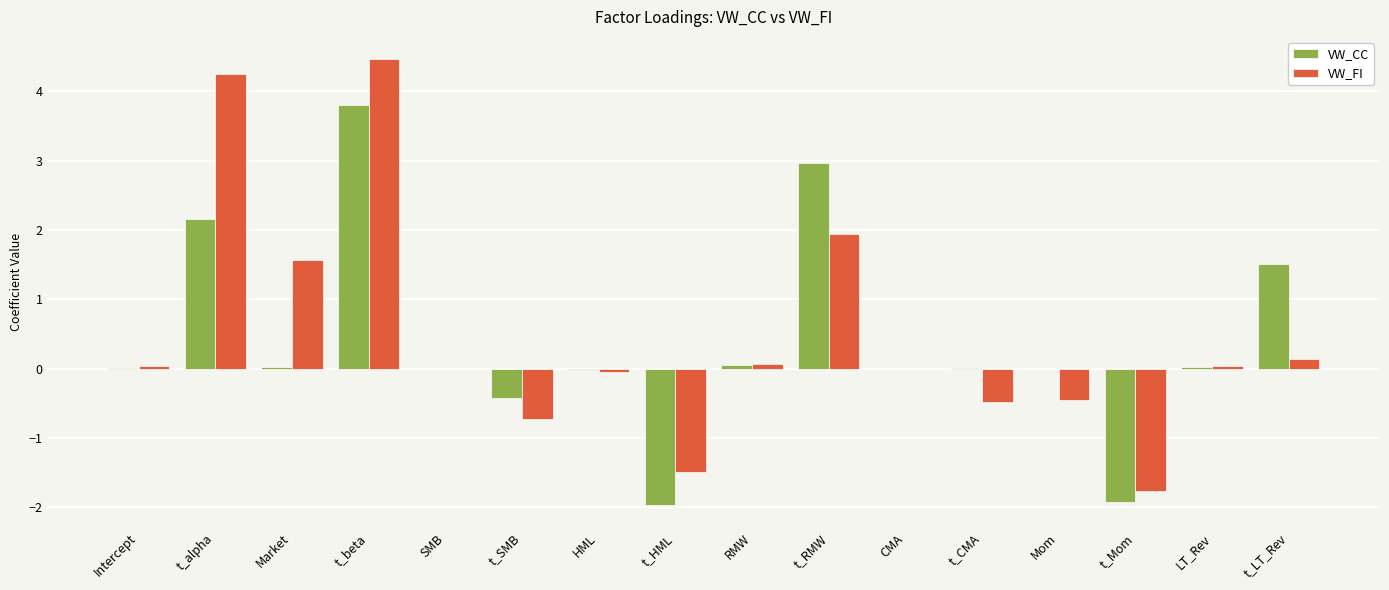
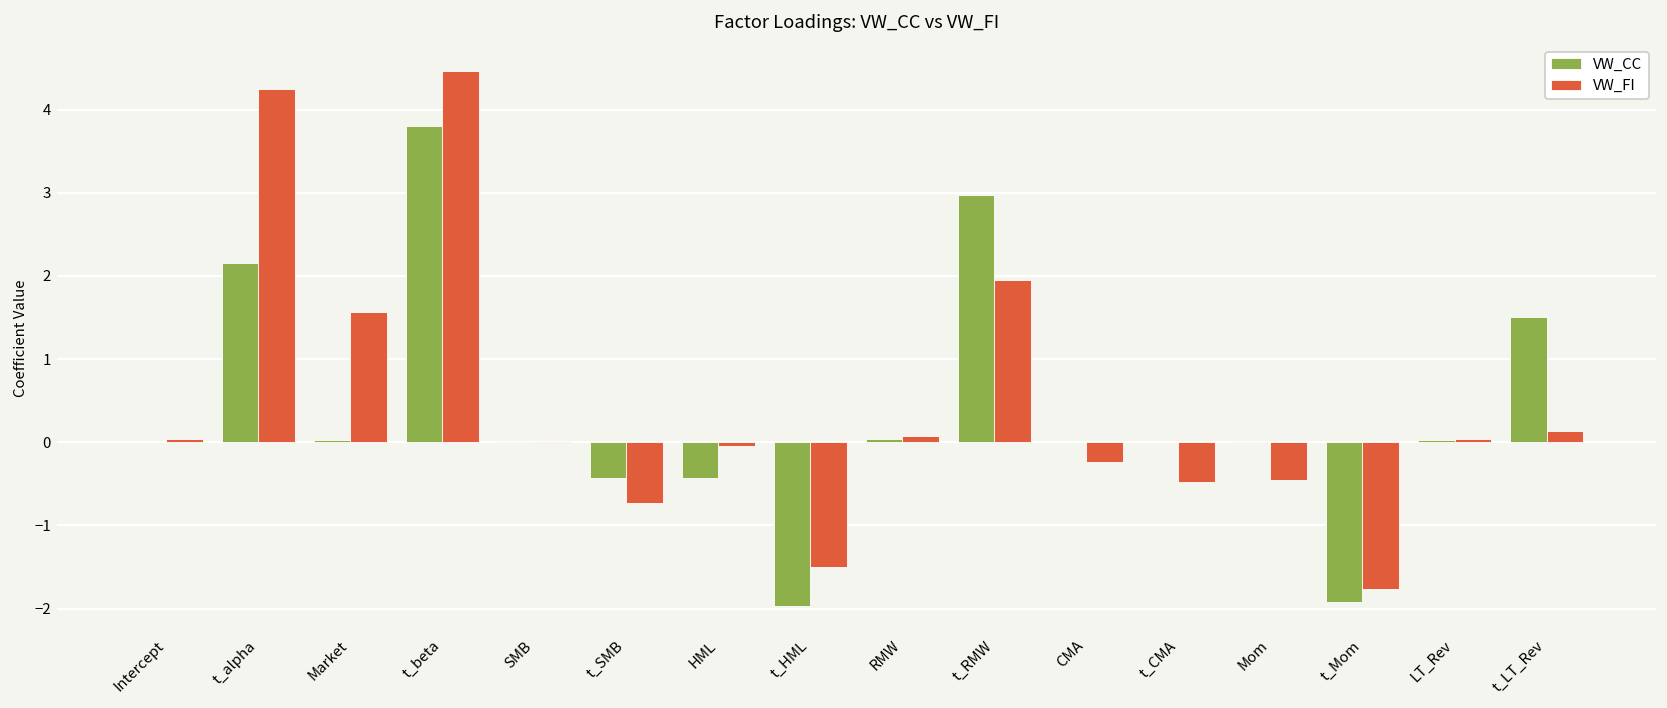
VW_CC, HML: 0.0 -> -0.4
VW_FI, CMA: 0.0 -> -0.2
